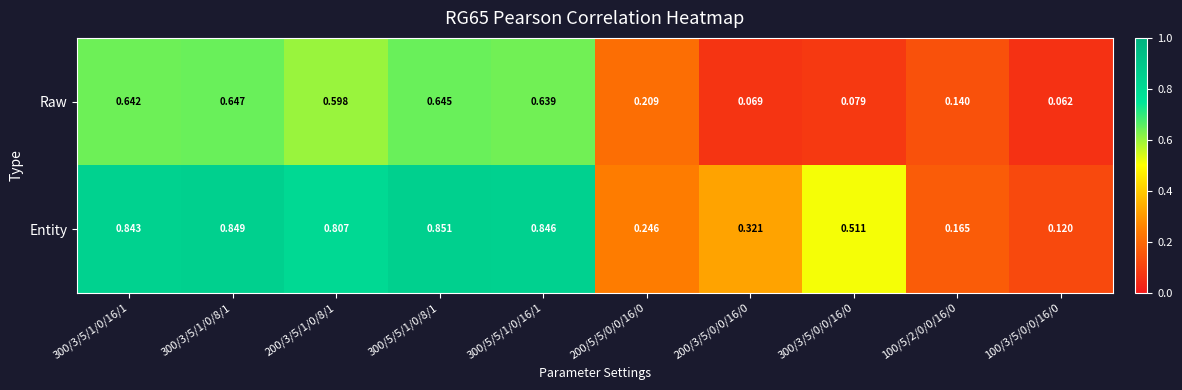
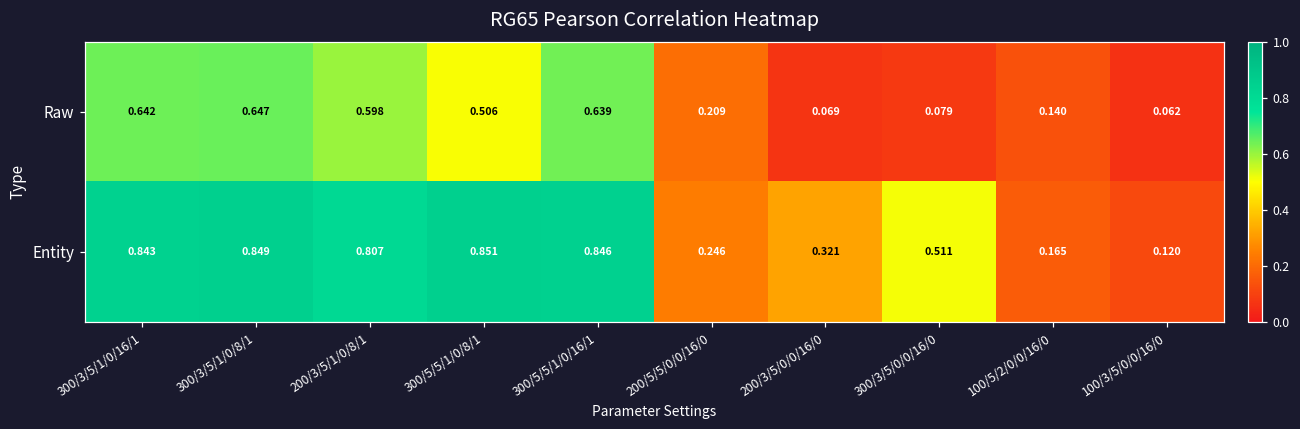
Raw, 300/5/5/1/0/8/1: 0.645 -> 0.506
